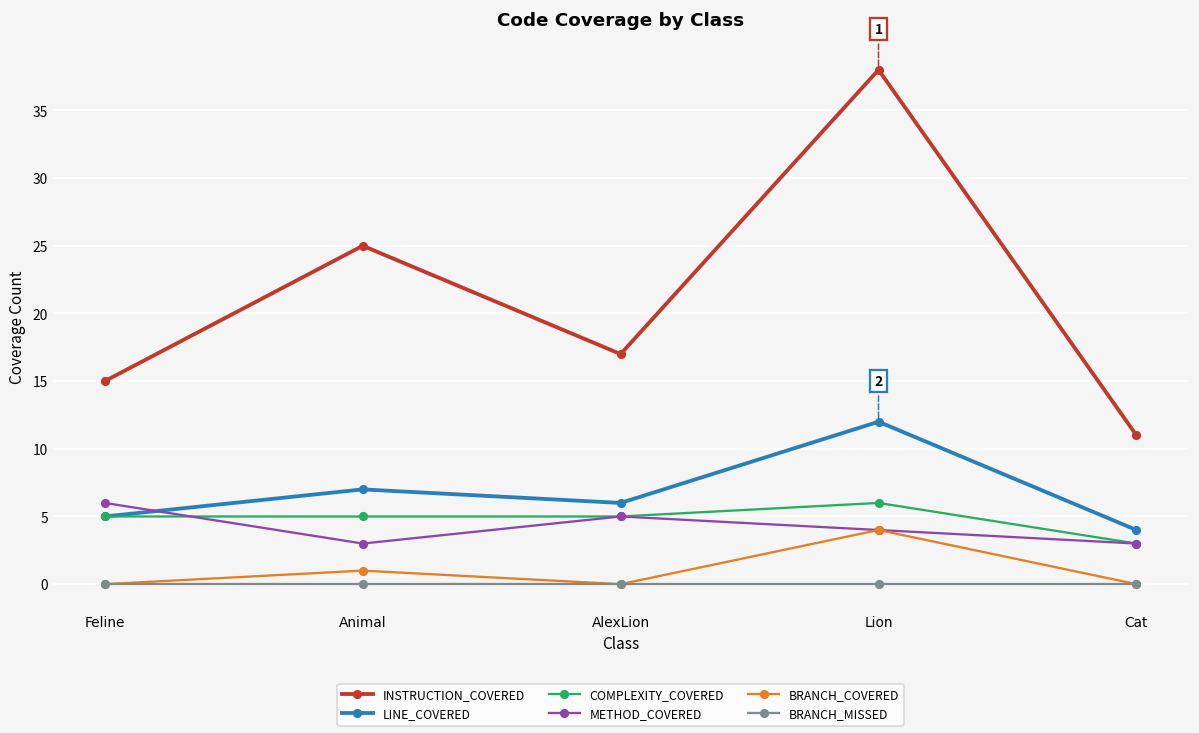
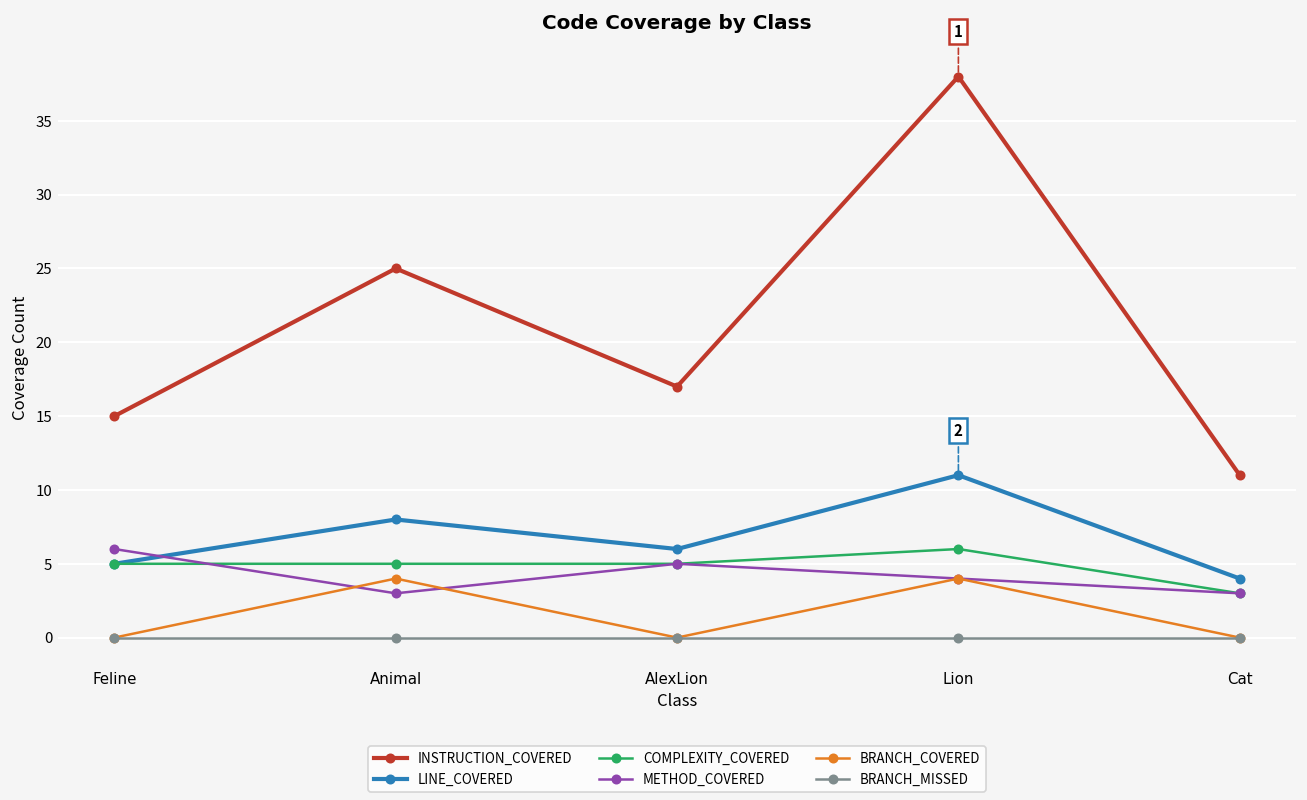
LINE_COVERED, Animal: 7 -> 8
BRANCH_COVERED, Animal: 1 -> 4
LINE_COVERED, Lion: 12 -> 11
